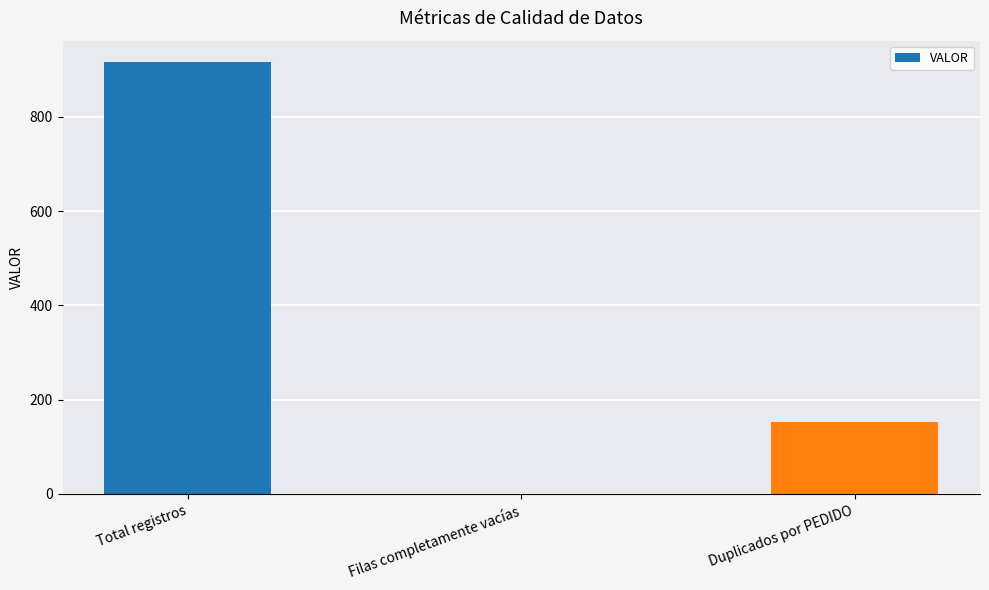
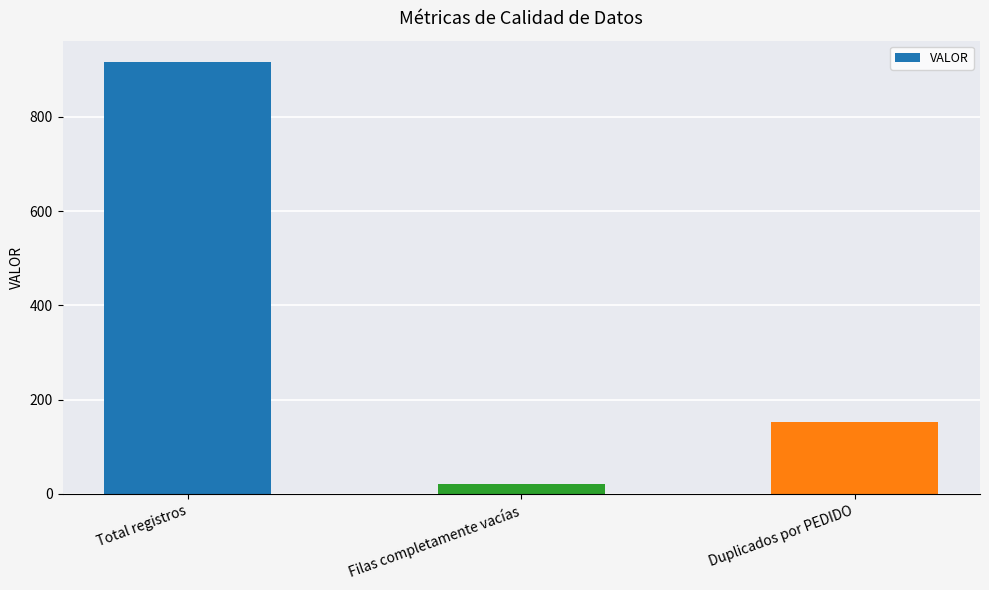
Filas completamente vacías: 0 -> 20
